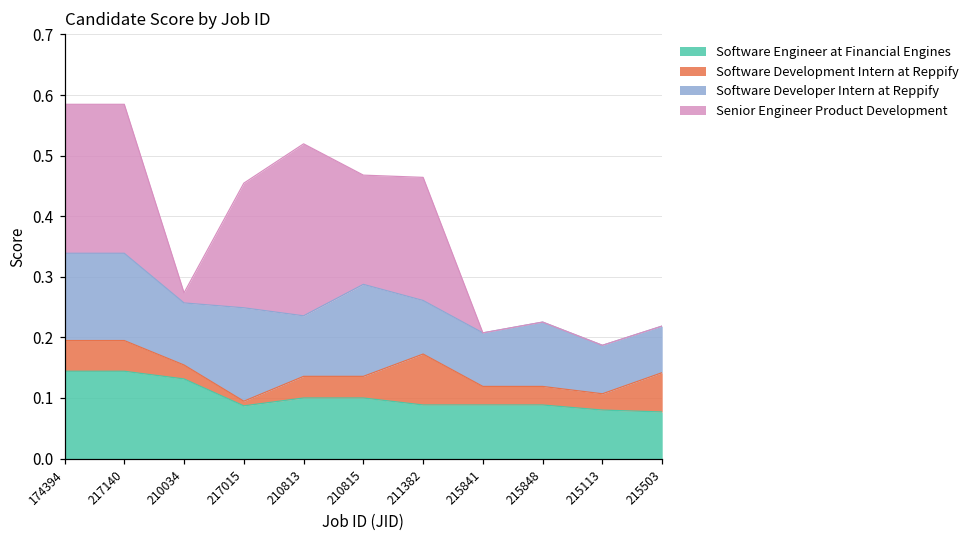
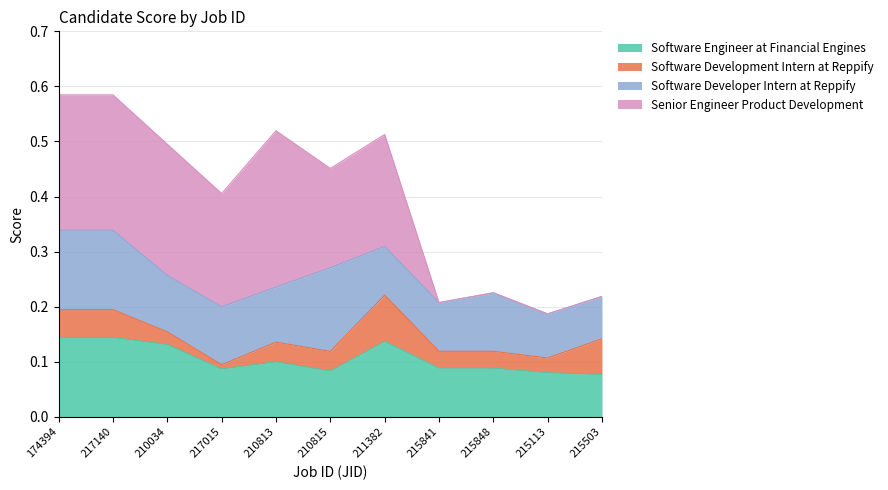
Senior Engineer Product Development, 210034: 0.02 -> 0.24
Software Developer Intern at Reppify, 217015: 0.15 -> 0.11
Software Engineer at Financial Engines, 210815: 0.10 -> 0.08
Software Engineer at Financial Engines, 211382: 0.09 -> 0.14
